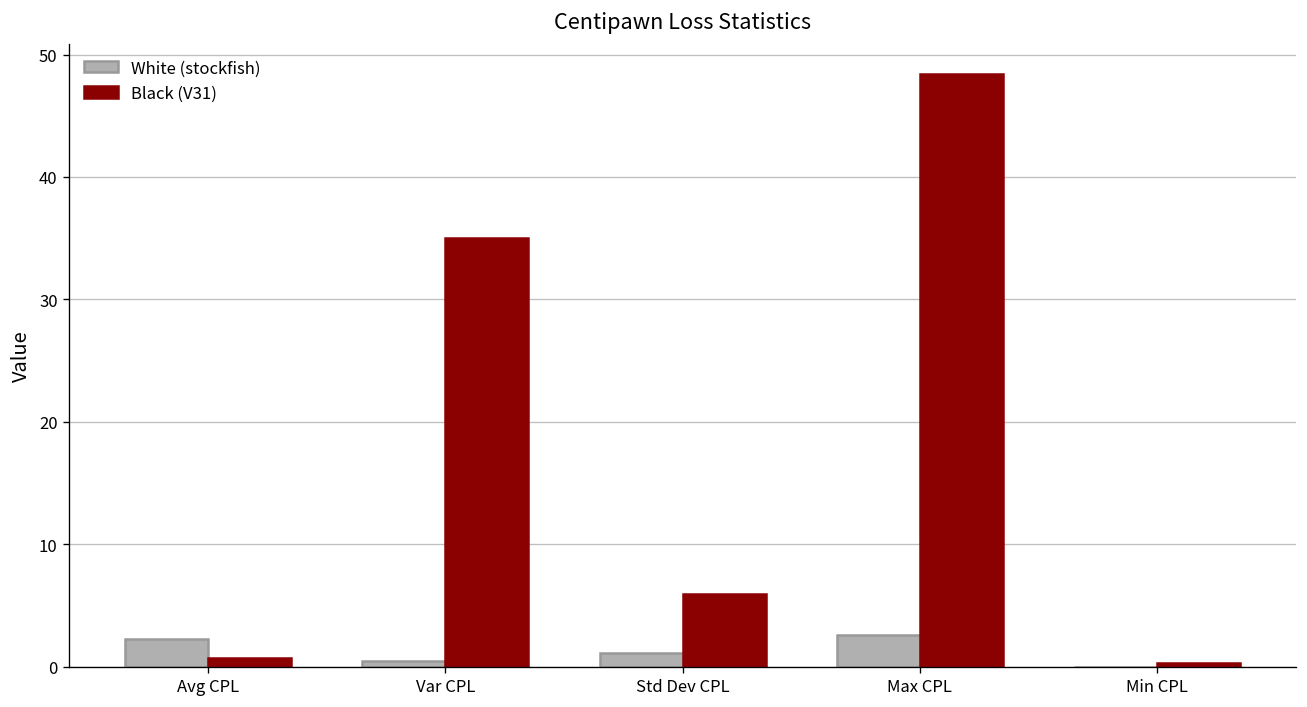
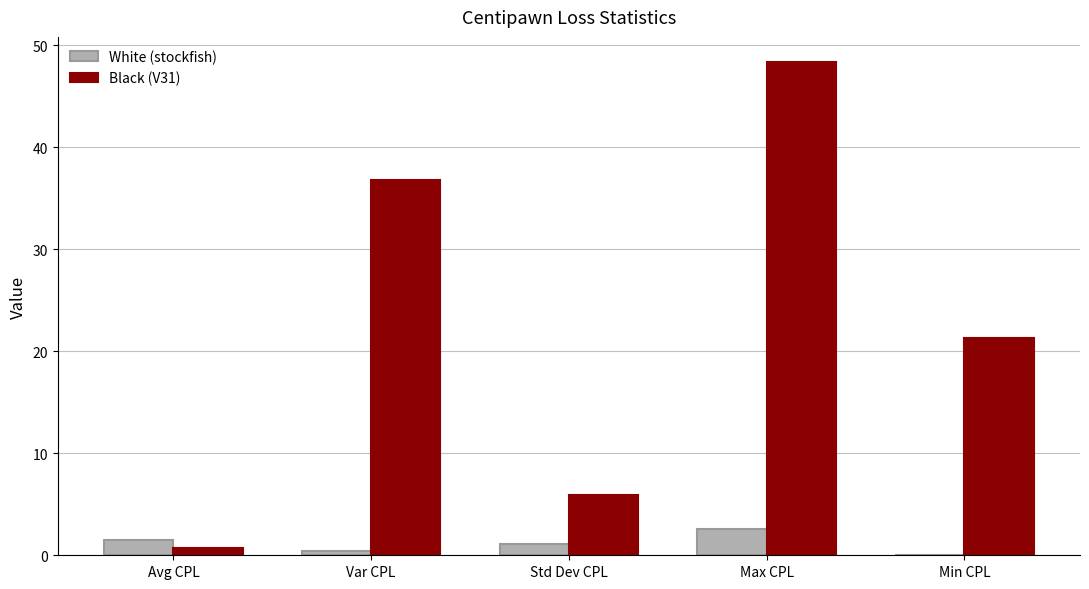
White (stockfish), Avg CPL: 2.3 -> 1.5
Black (V31), Var CPL: 35.0 -> 36.7
Black (V31), Min CPL: 0.3 -> 21.3
